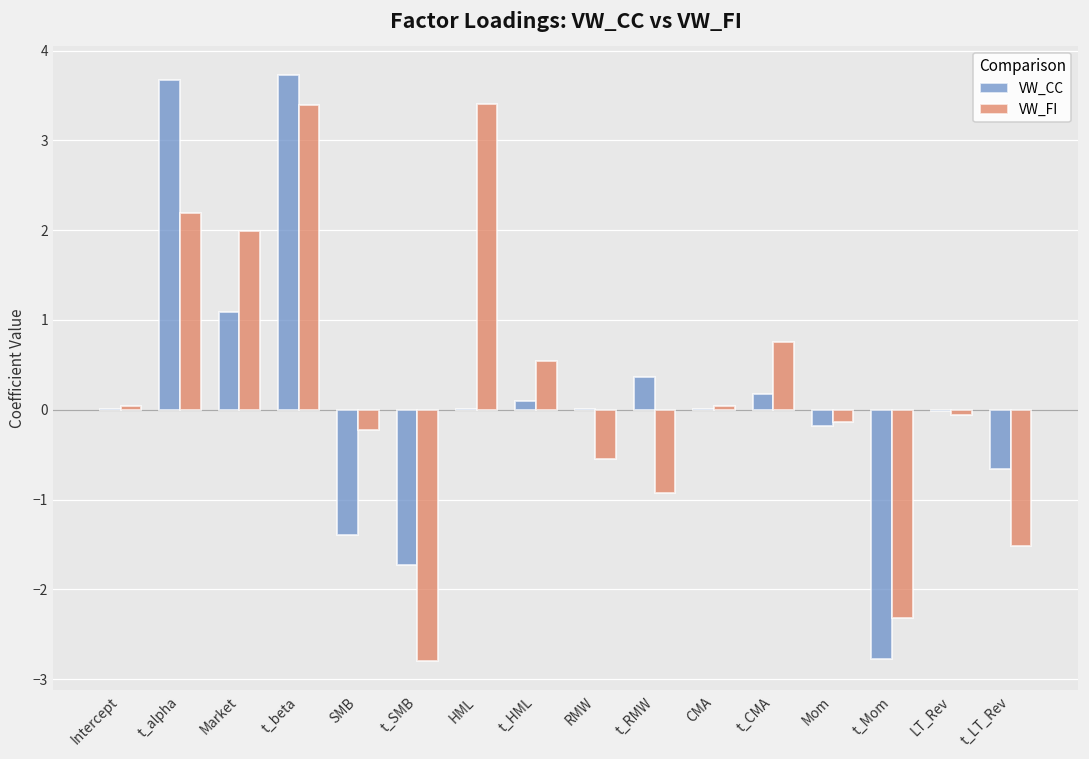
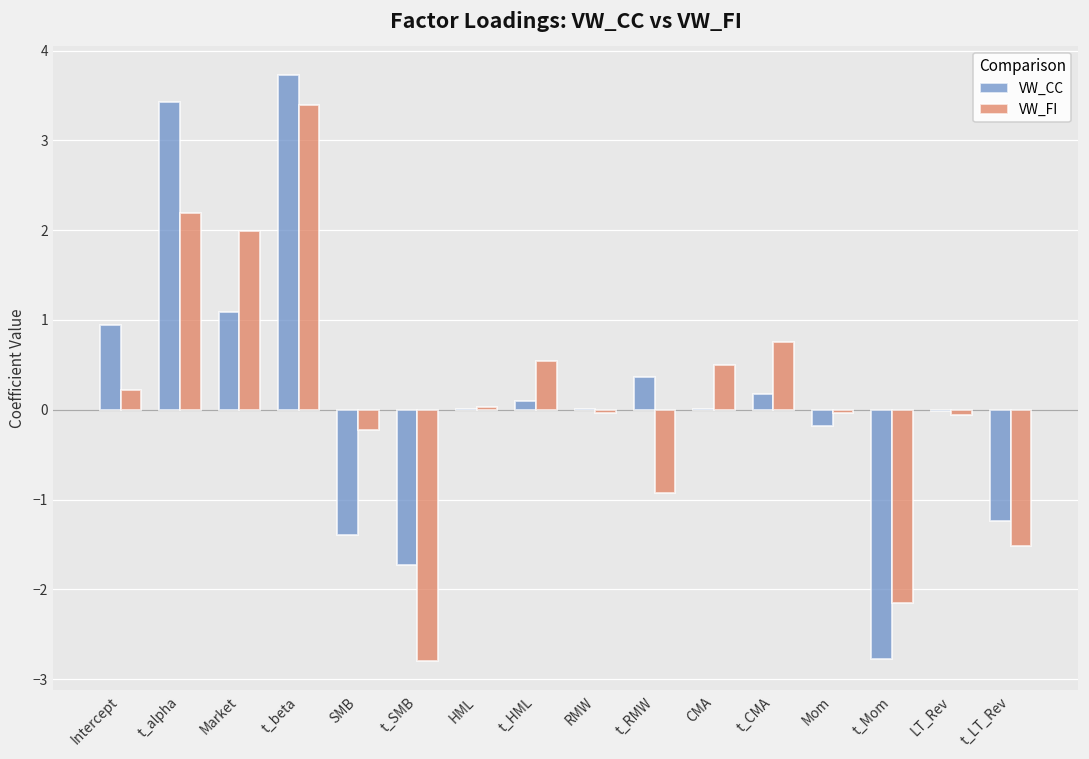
VW_CC, Intercept: 0.0 -> 0.9
VW_FI, Intercept: 0.0 -> 0.2
VW_CC, t_alpha: 3.7 -> 3.4
VW_FI, HML: 3.4 -> 0.0
VW_FI, RMW: -0.5 -> 0.0
VW_FI, CMA: 0.0 -> 0.5
VW_FI, Mom: -0.1 -> 0.0
VW_FI, t_Mom: -2.3 -> -2.1
VW_CC, t_LT_Rev: -0.7 -> -1.2
